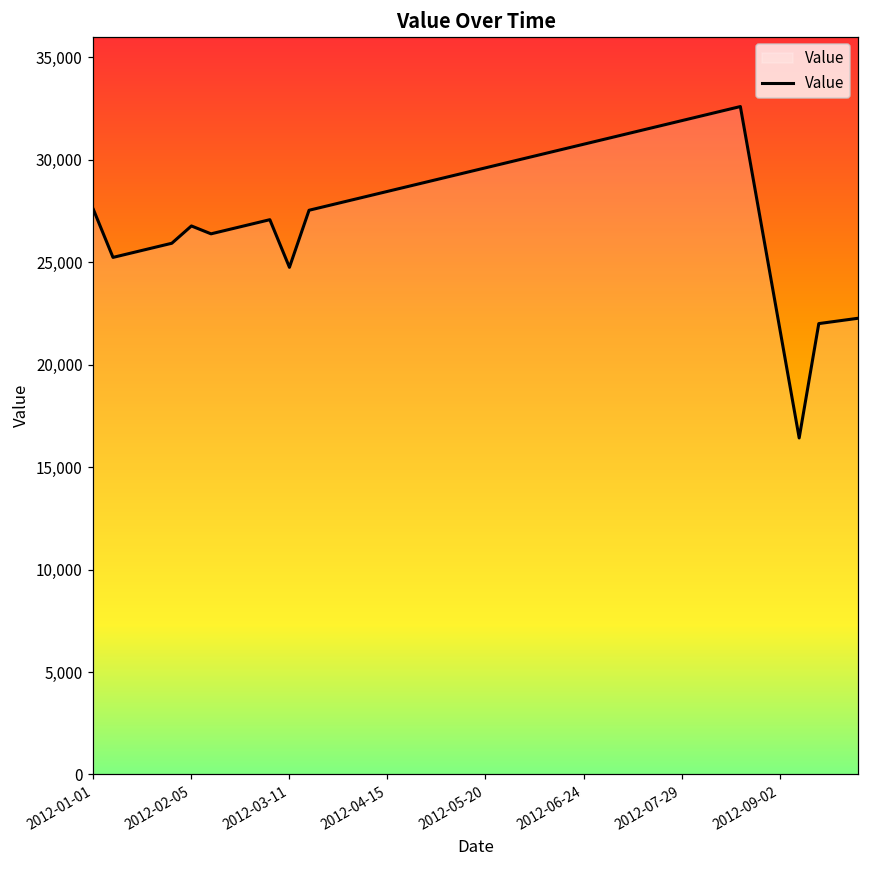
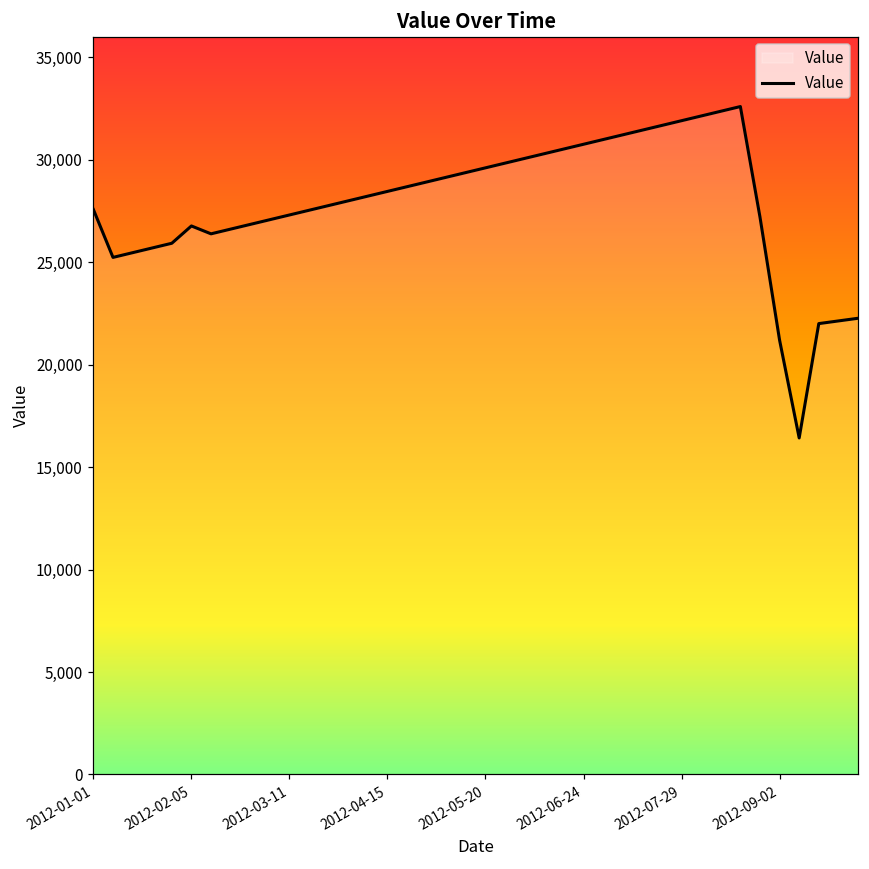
2012-03-11: 24,700 -> 27,300
2012-09-02: 21,800 -> 21,200
